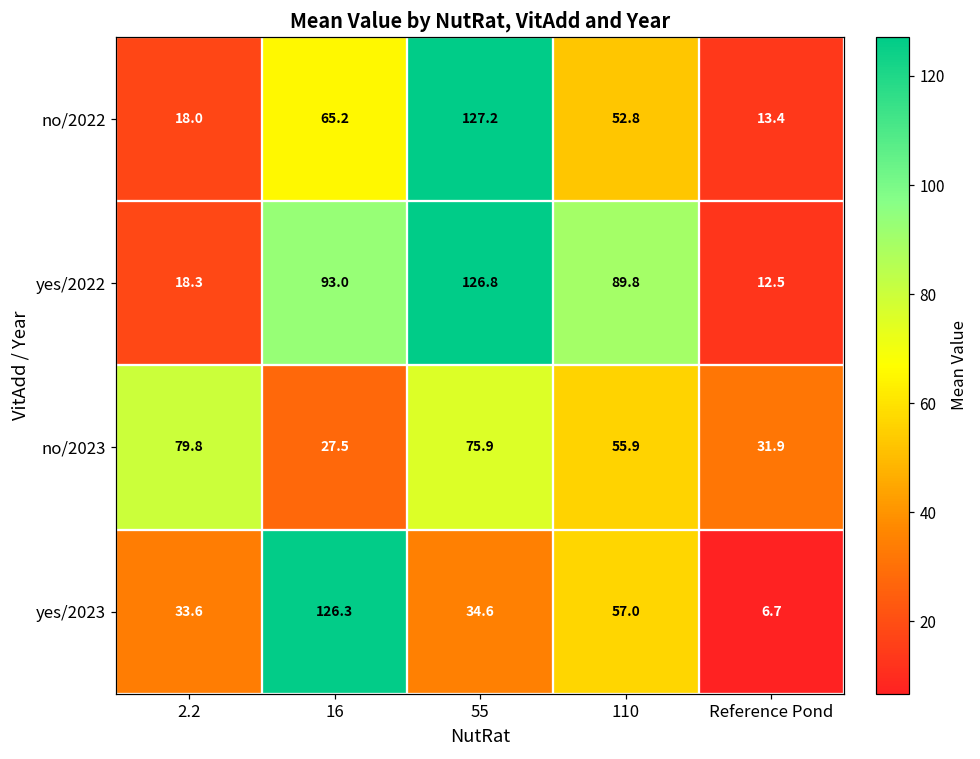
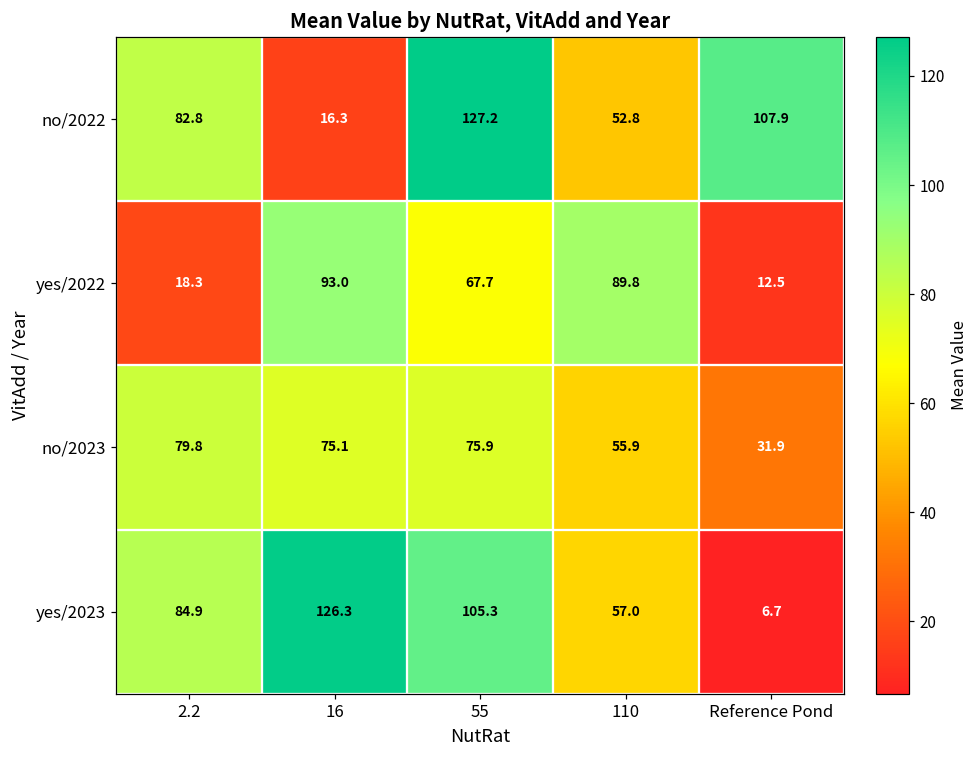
no/2022, 2.2: 18.0 -> 82.8
no/2022, 16: 65.2 -> 16.3
no/2022, Reference Pond: 13.4 -> 107.9
yes/2022, 55: 126.8 -> 67.7
no/2023, 16: 27.5 -> 75.1
yes/2023, 2.2: 33.6 -> 84.9
yes/2023, 55: 34.6 -> 105.3
